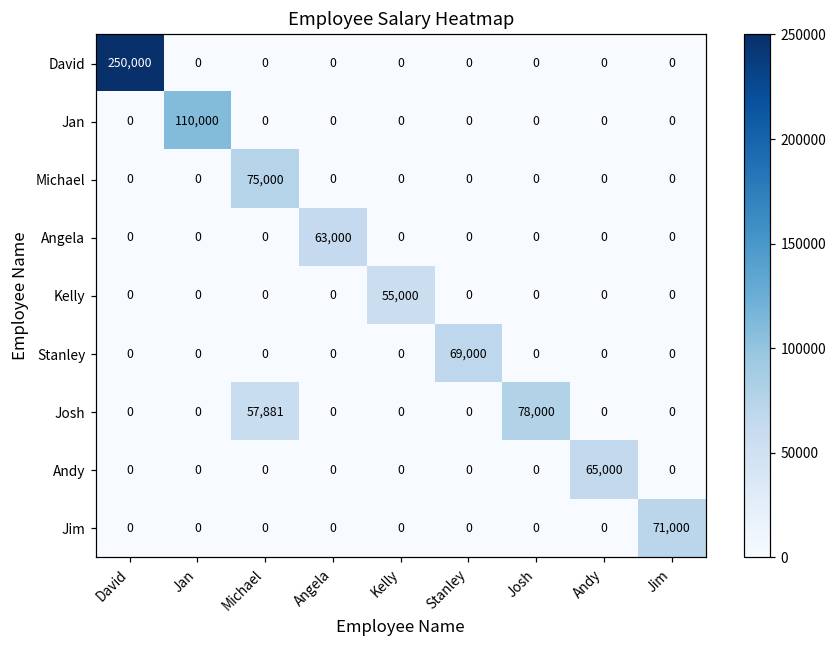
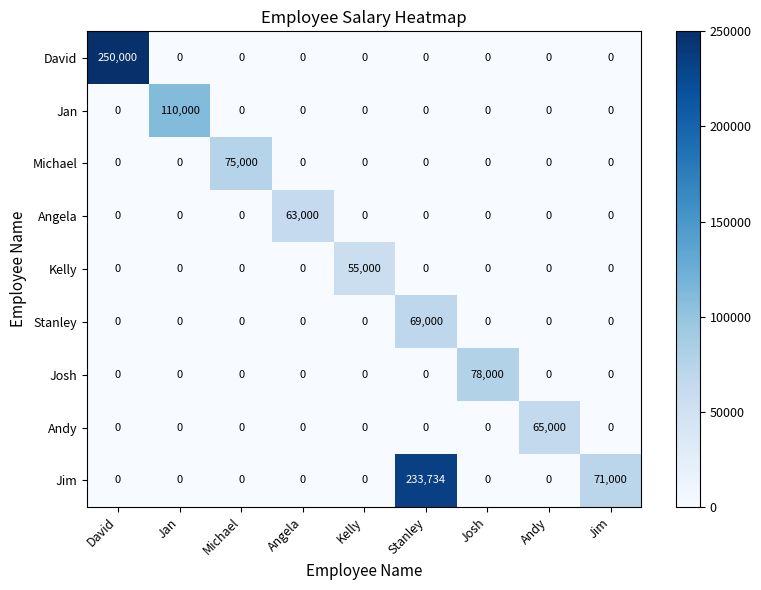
Josh, Michael: 57,881 -> 0
Jim, Stanley: 0 -> 233,734
